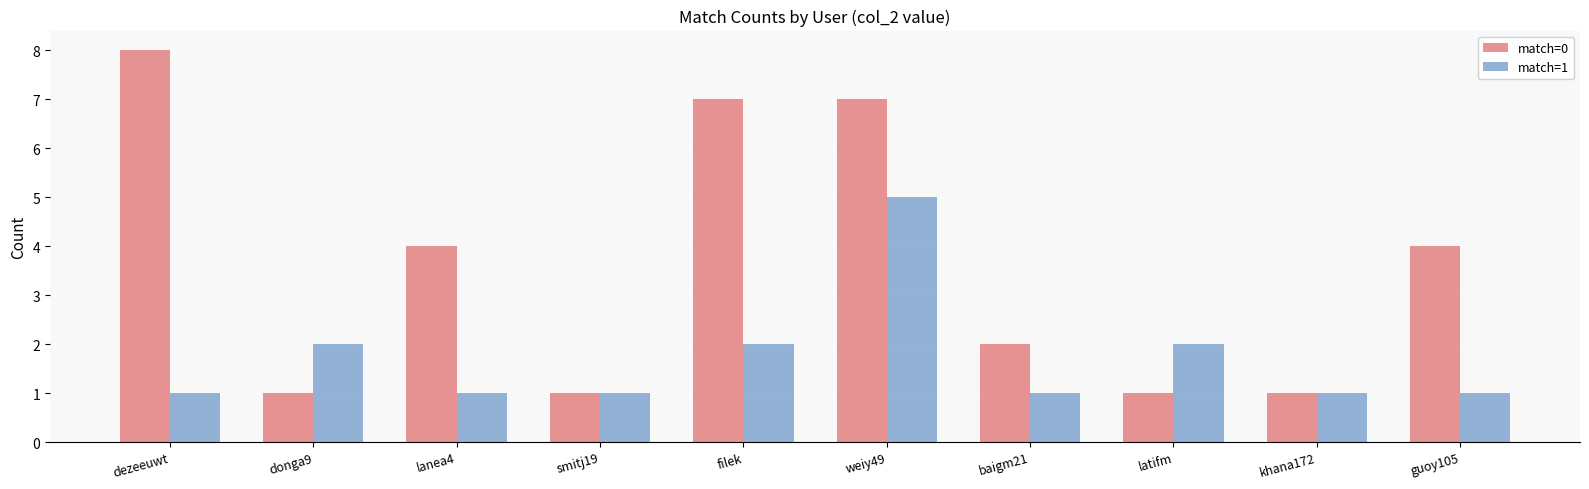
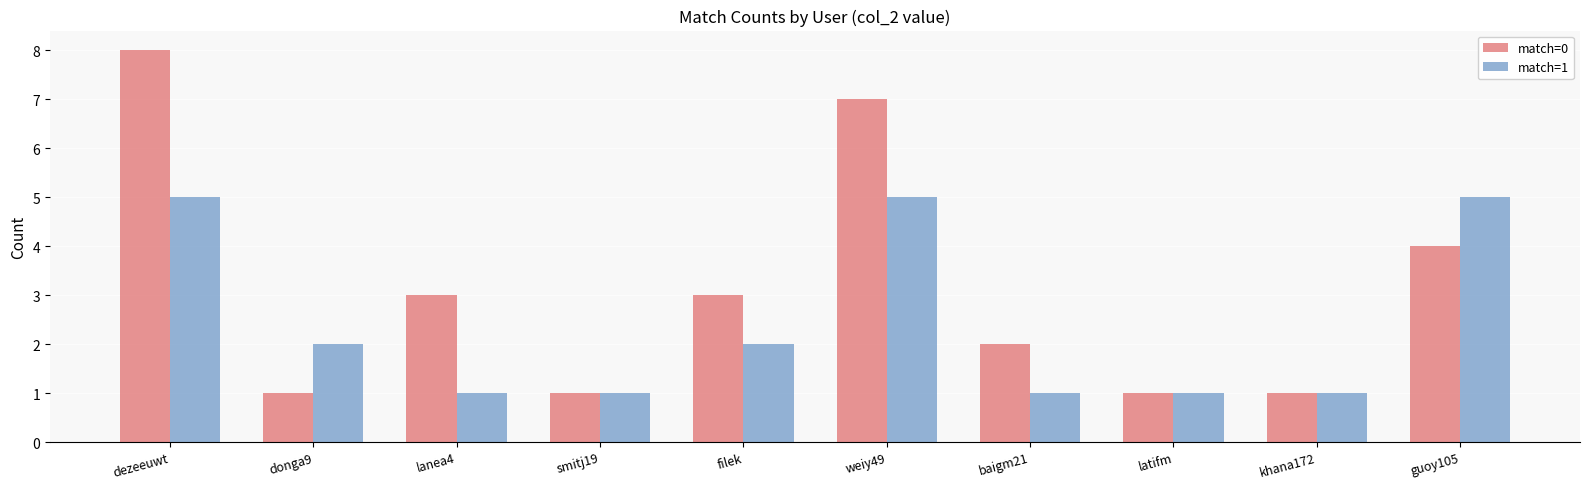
match=1, dezeeuwt: 1 -> 5
match=0, lanea4: 4 -> 3
match=0, filek: 7 -> 3
match=1, latifm: 2 -> 1
match=1, guoy105: 1 -> 5
